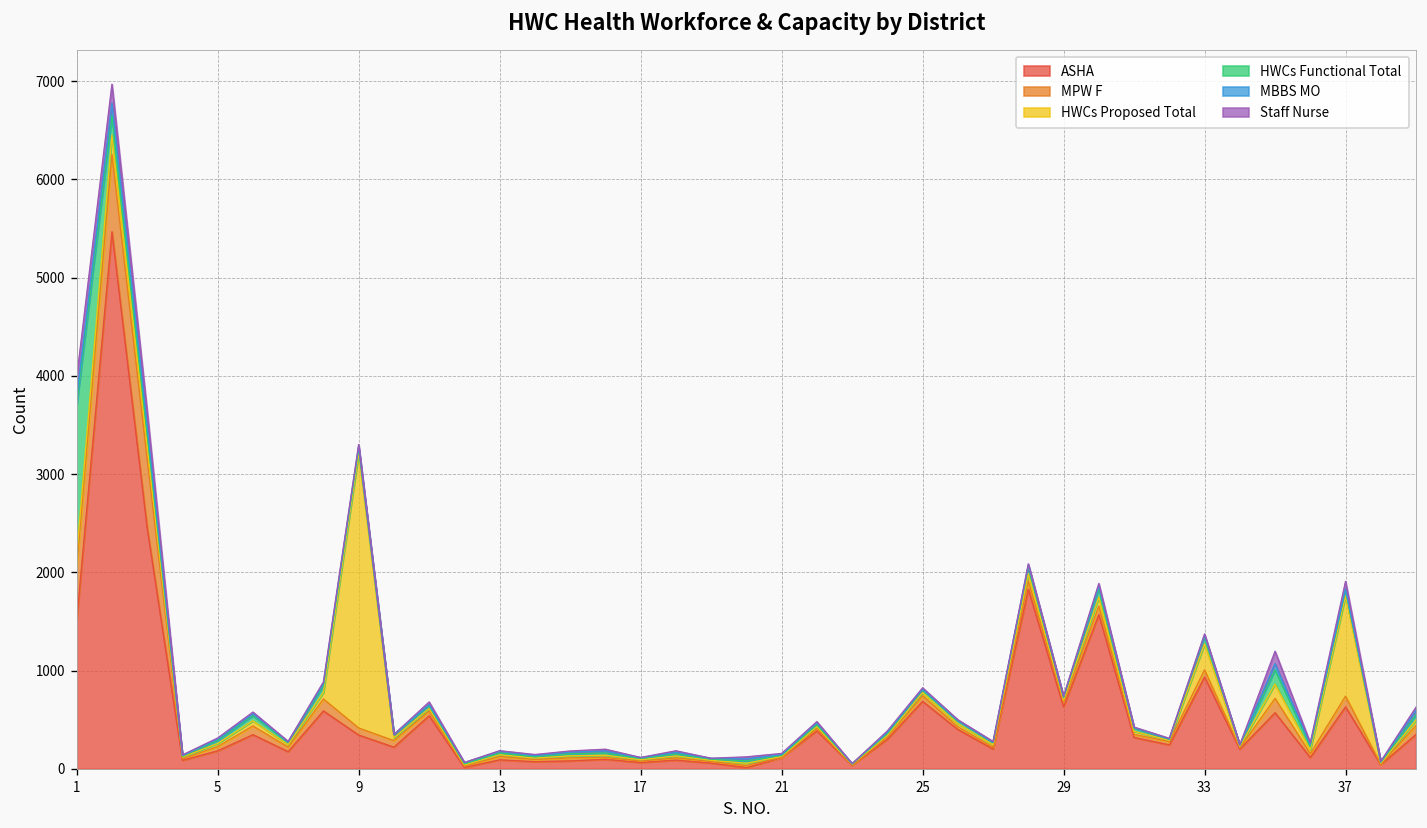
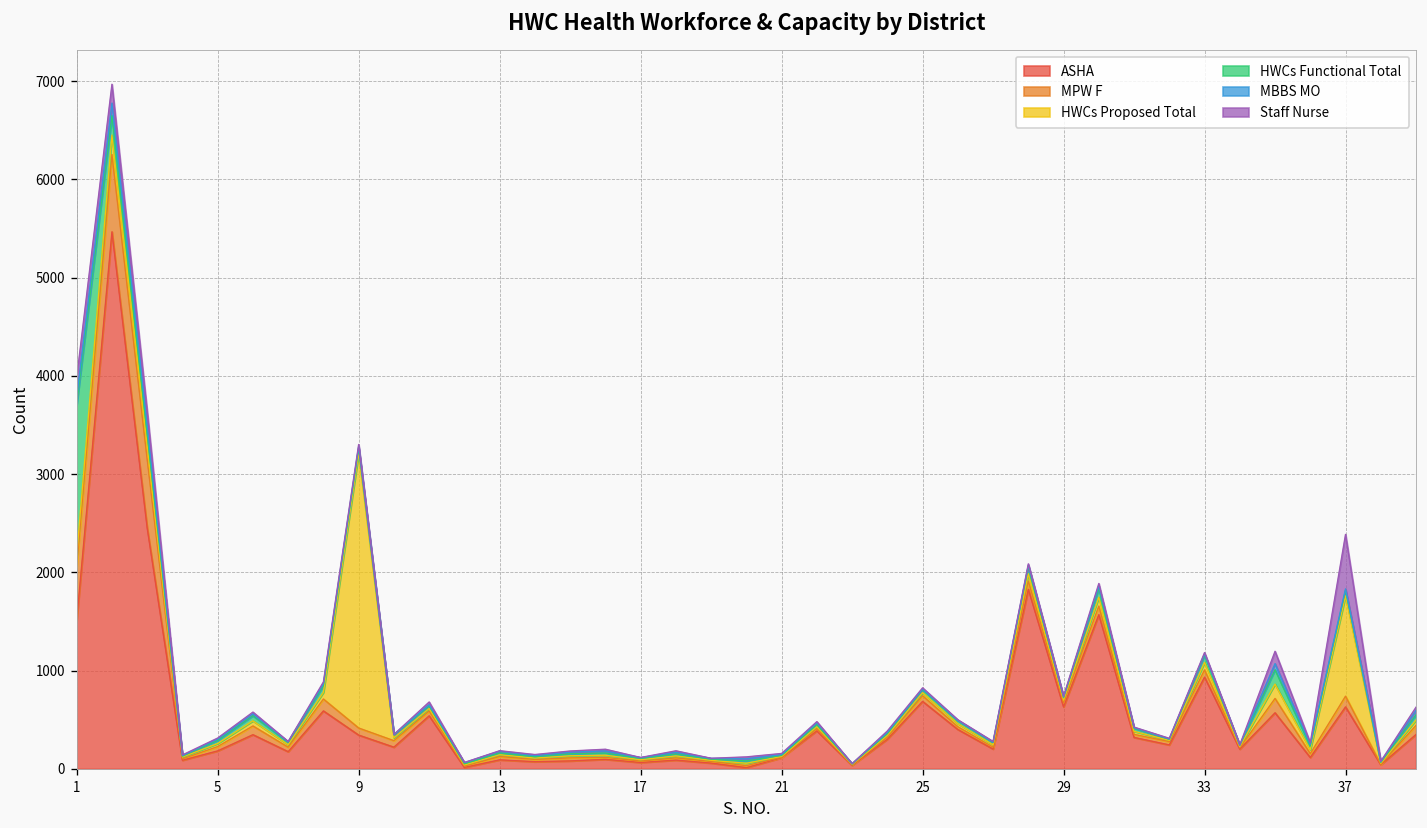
HWCs Proposed Total, 33: 300 -> 100
Staff Nurse, 37: 100 -> 600
